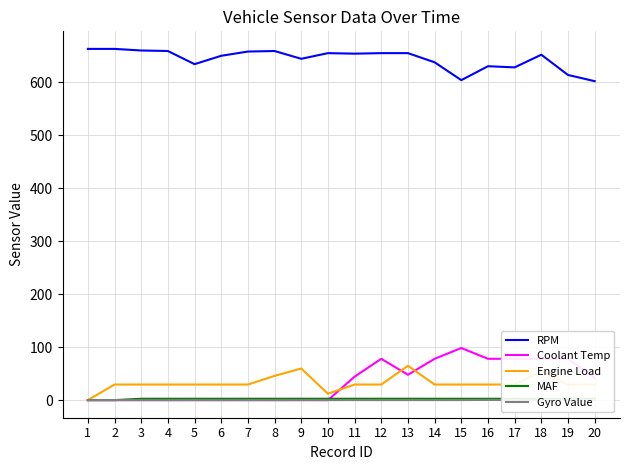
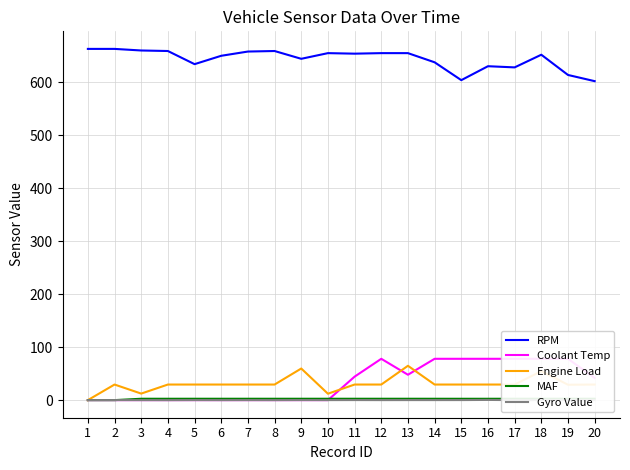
Engine Load, 3: 30 -> 10
Engine Load, 8: 50 -> 30
Coolant Temp, 15: 100 -> 80
